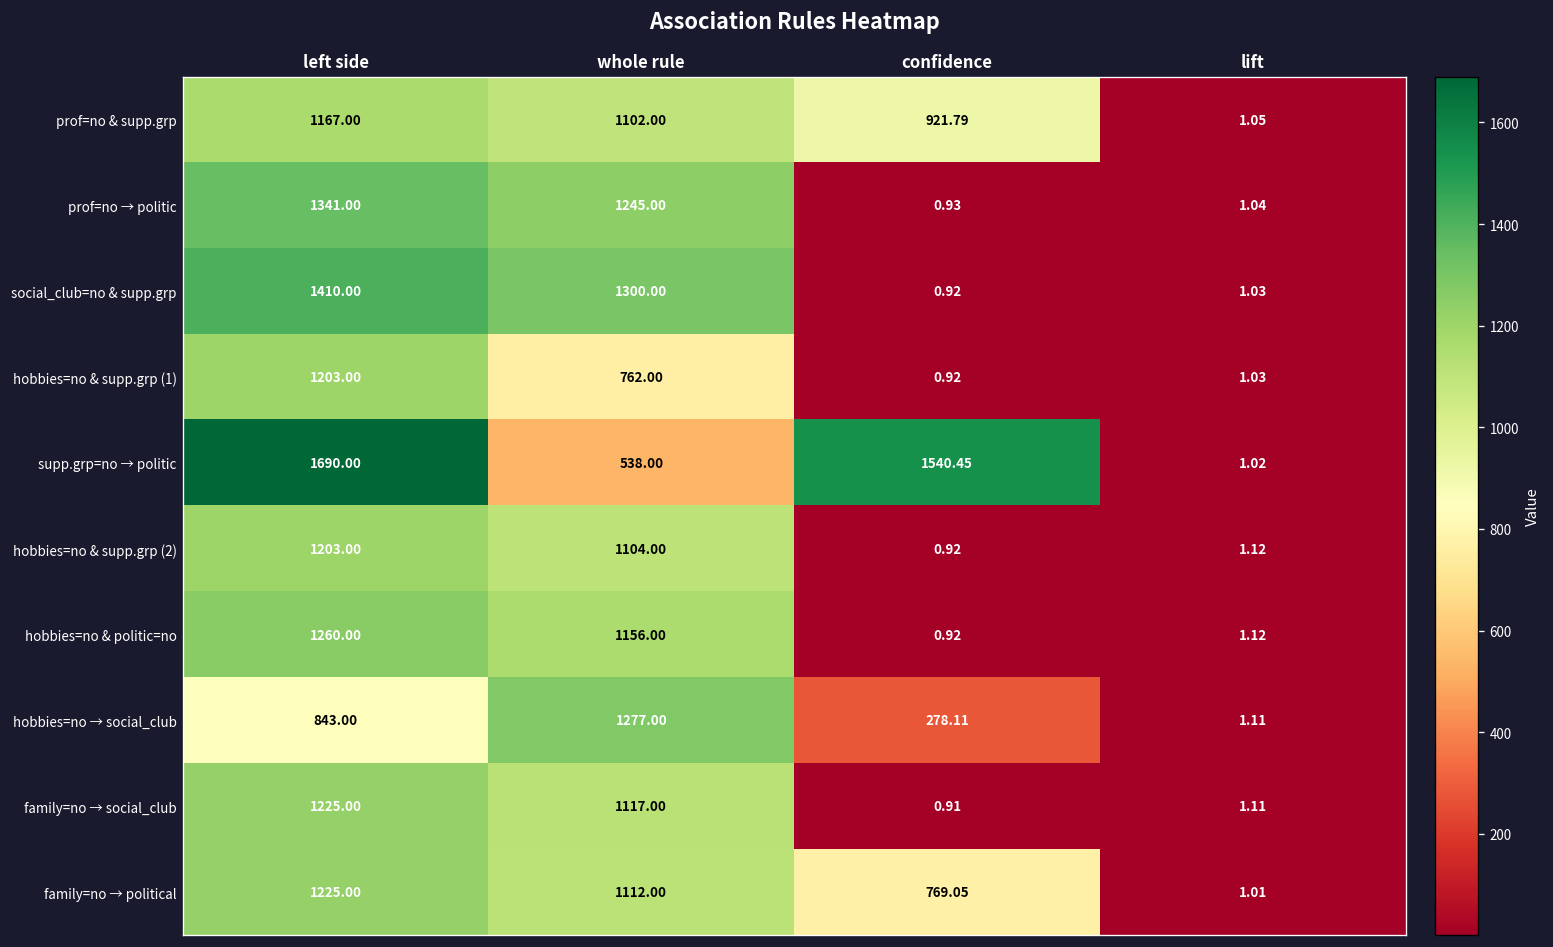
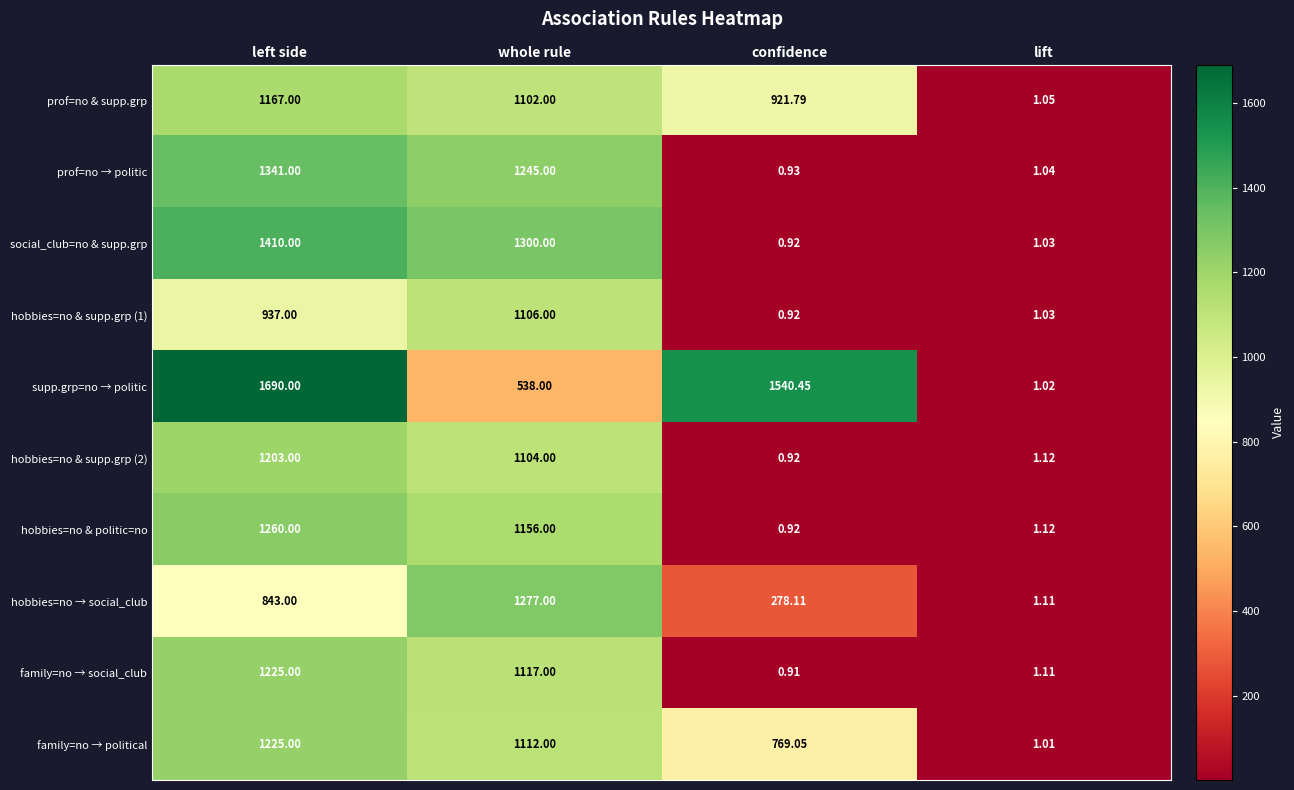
hobbies=no & supp.grp (1), left side: 1203.00 -> 937.00
hobbies=no & supp.grp (1), whole rule: 762.00 -> 1106.00
